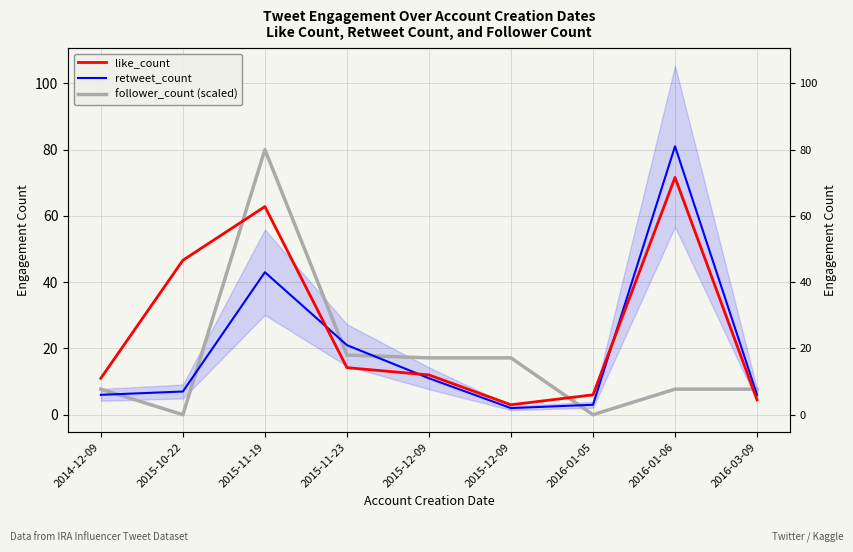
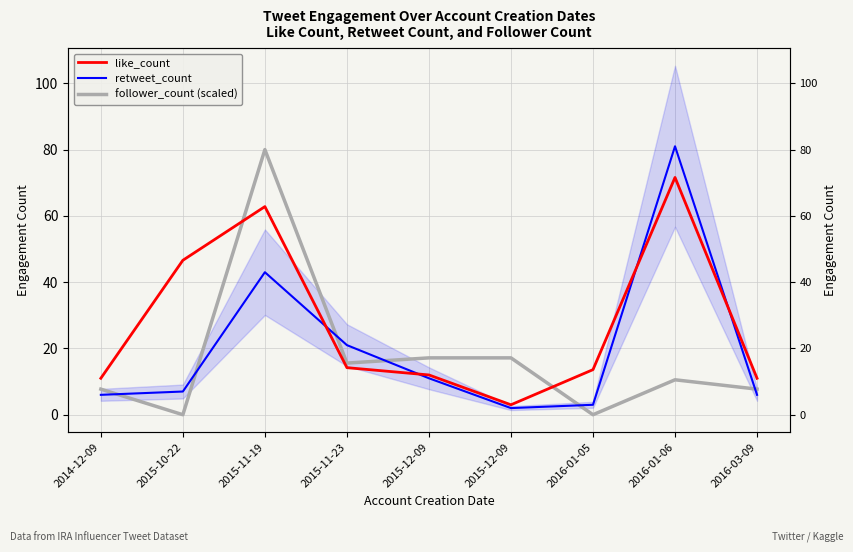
follower_count (scaled), 2015-11-23: 18 -> 16
like_count, 2016-01-05: 6 -> 14
follower_count (scaled), 2016-01-06: 8 -> 11
like_count, 2016-03-09: 5 -> 11
